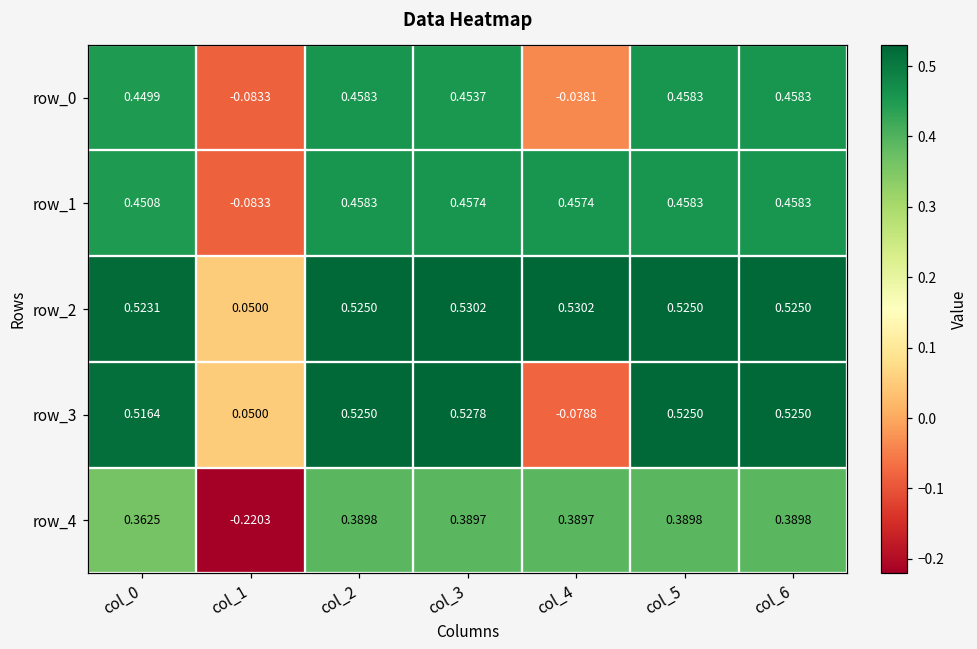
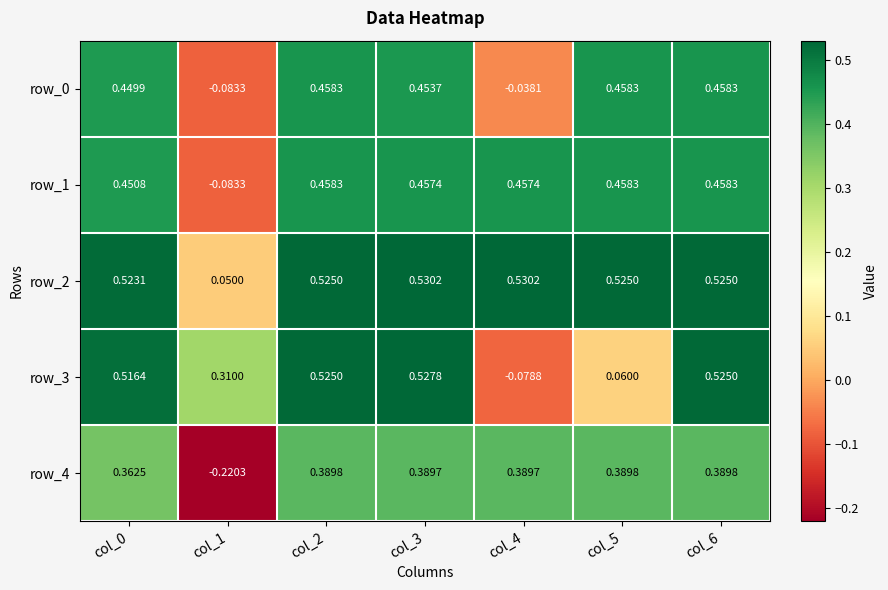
row_3, col_1: 0.0500 -> 0.3100
row_3, col_5: 0.5250 -> 0.0600
